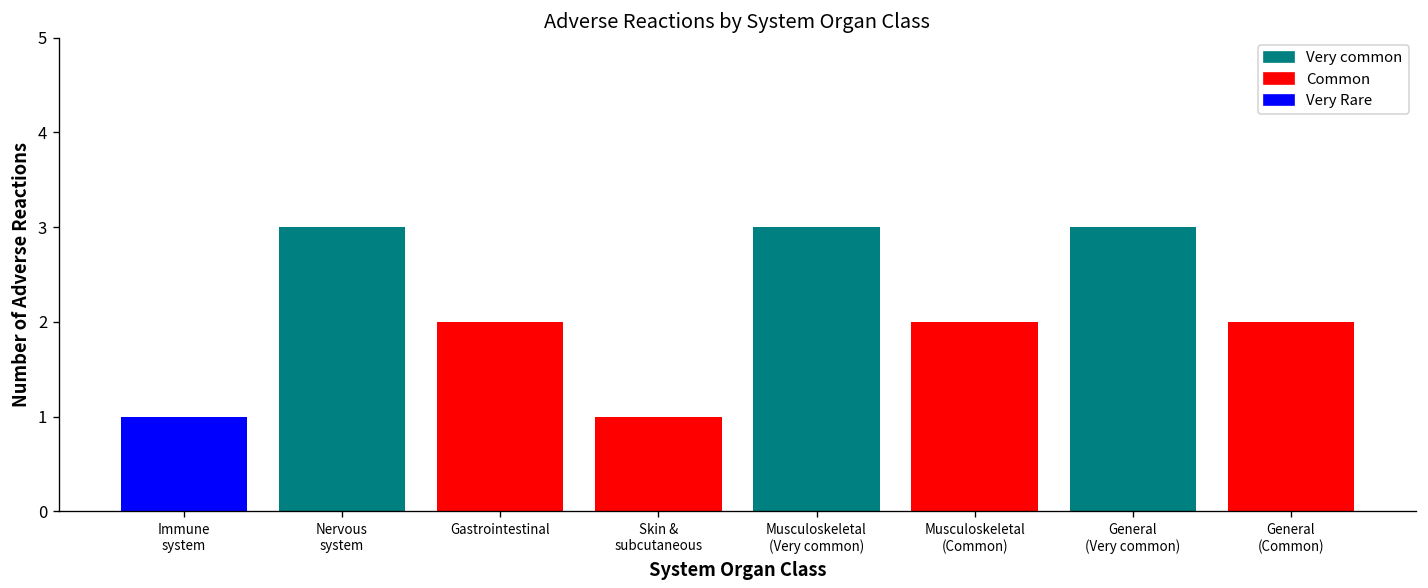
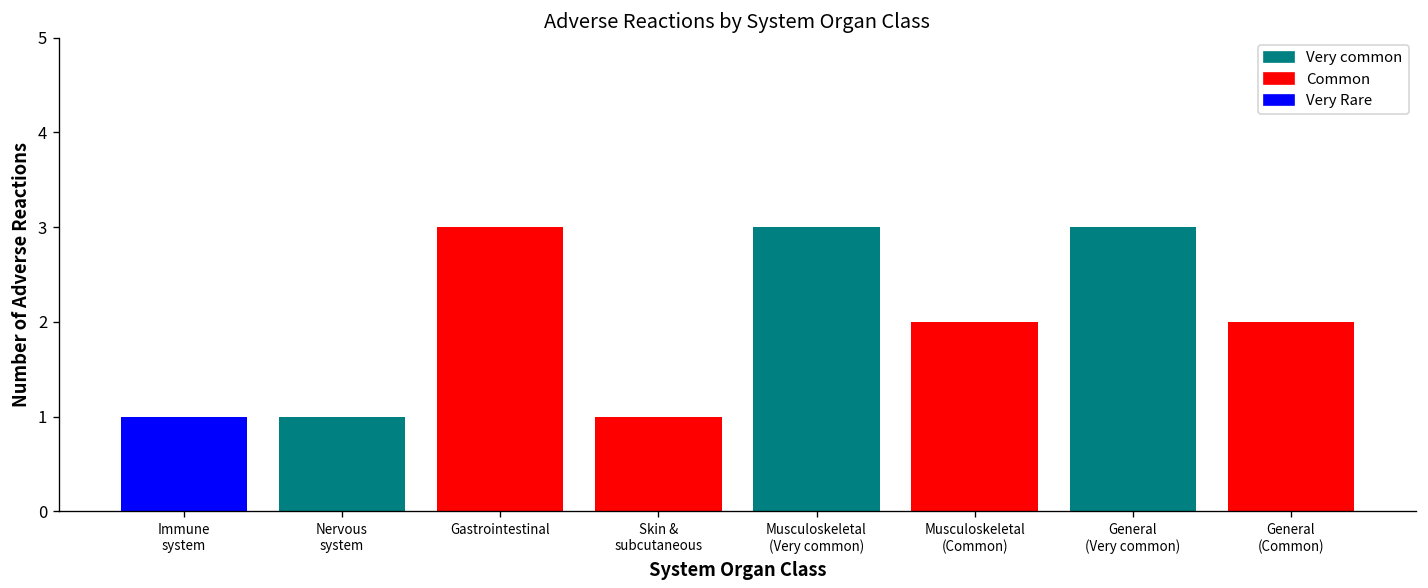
Nervous system: 3 -> 1
Gastrointestinal: 2 -> 3
